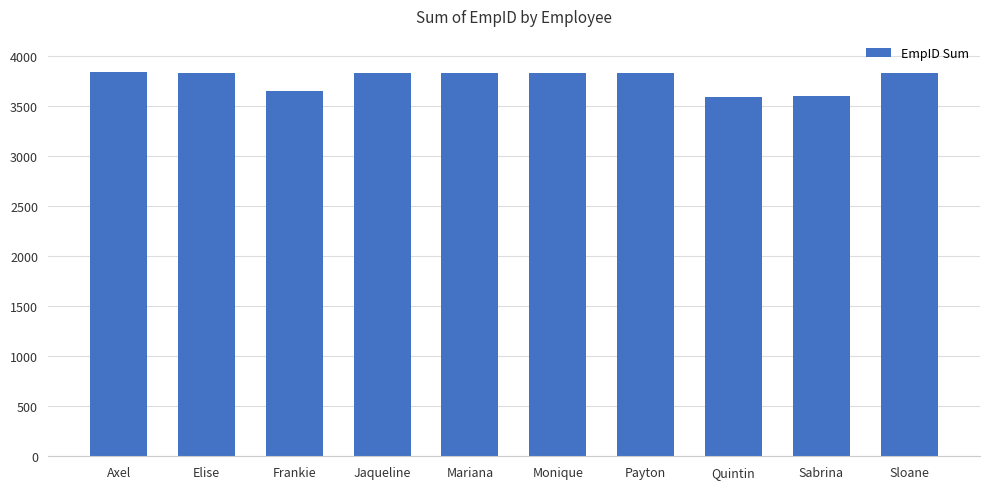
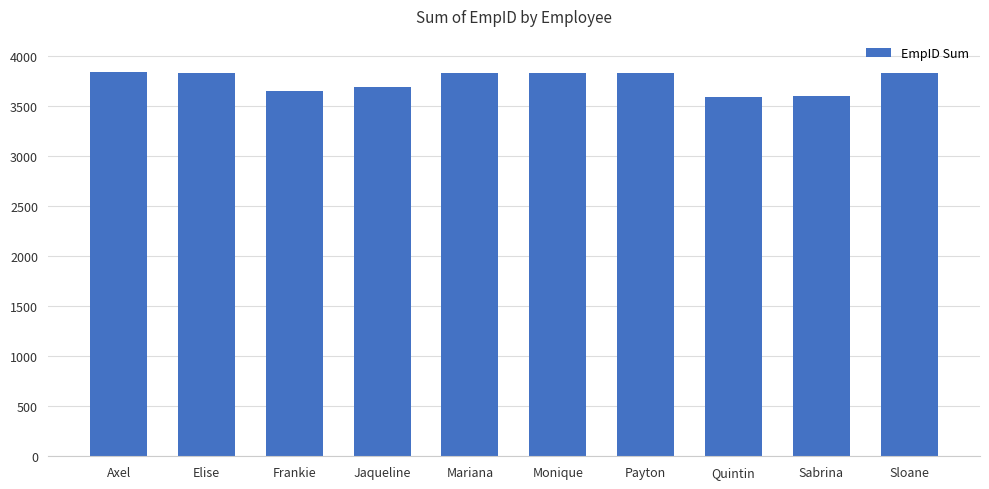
Jaqueline: 3830 -> 3690
